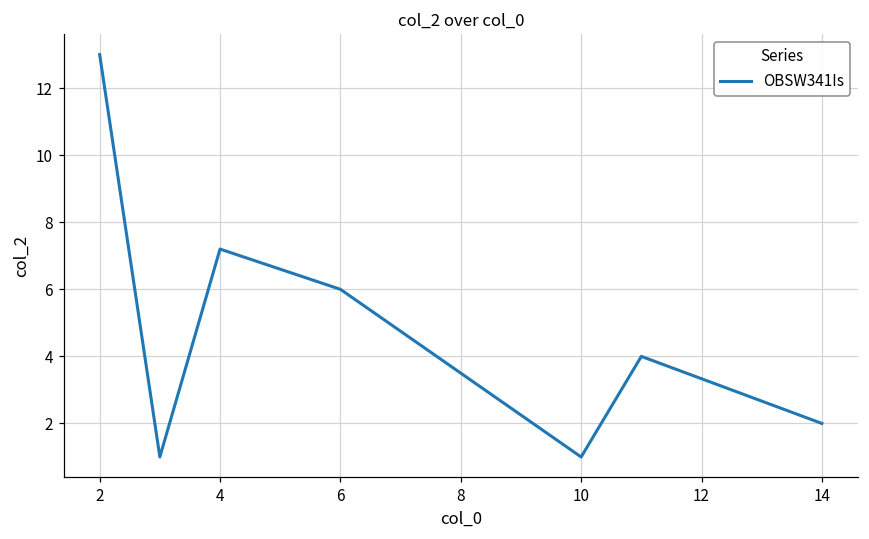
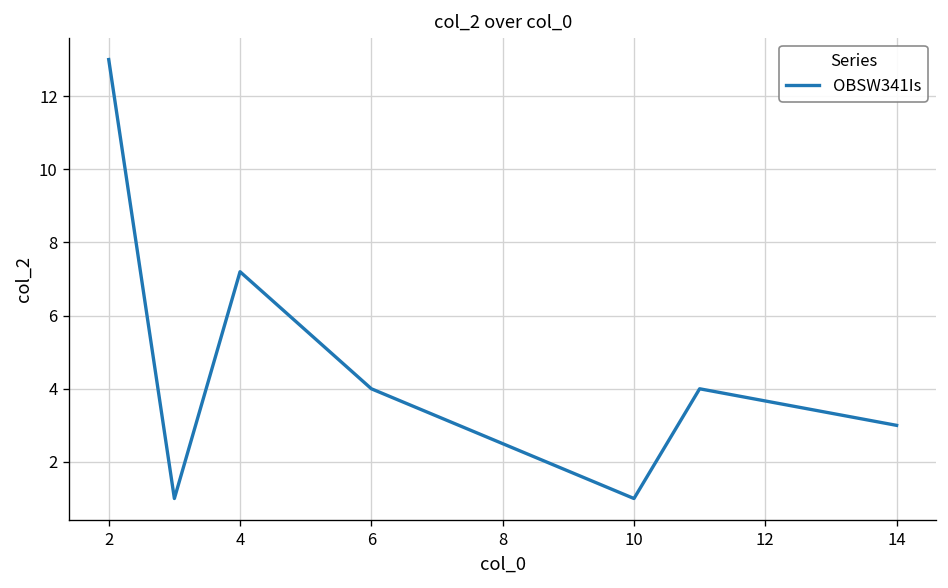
6: 6 -> 4
14: 2 -> 3
